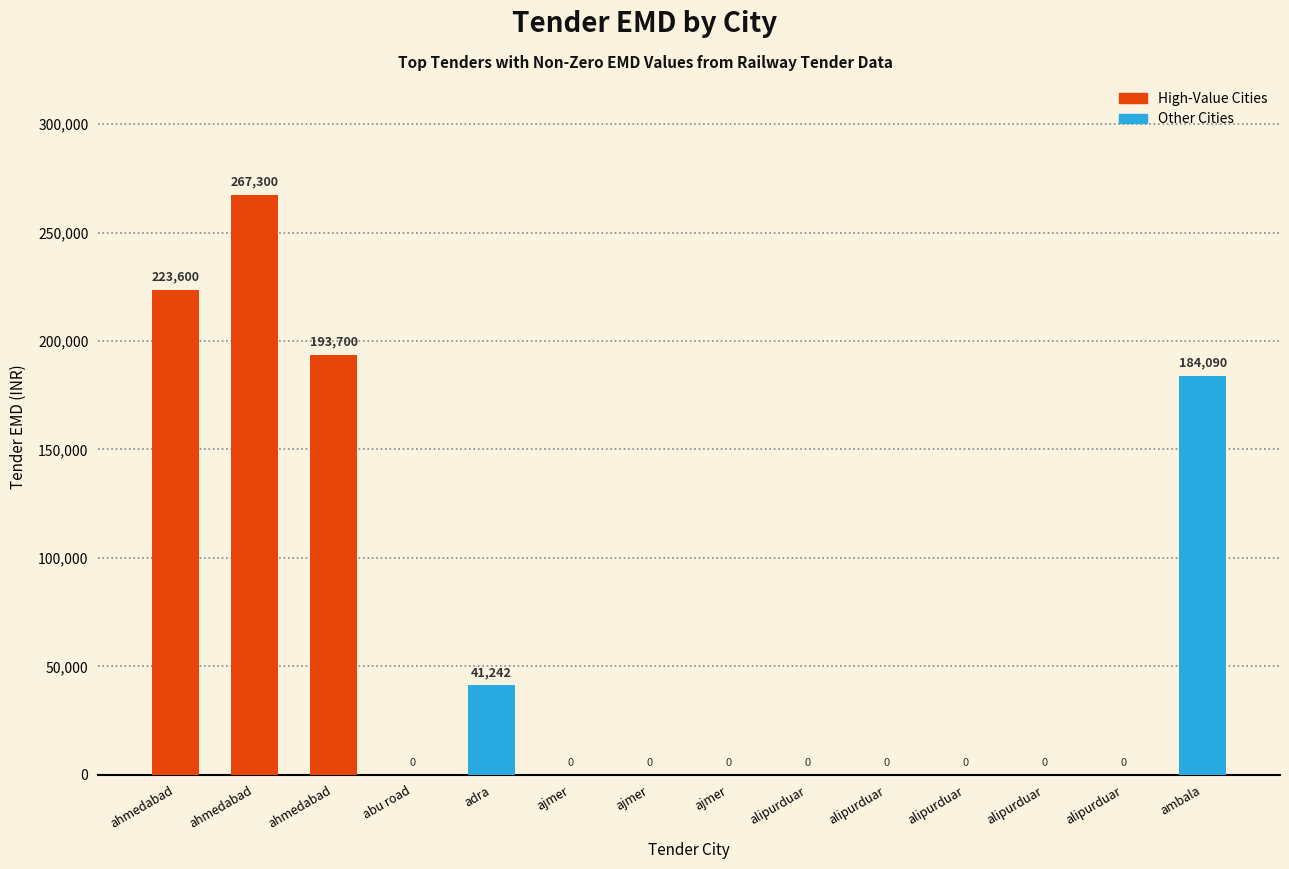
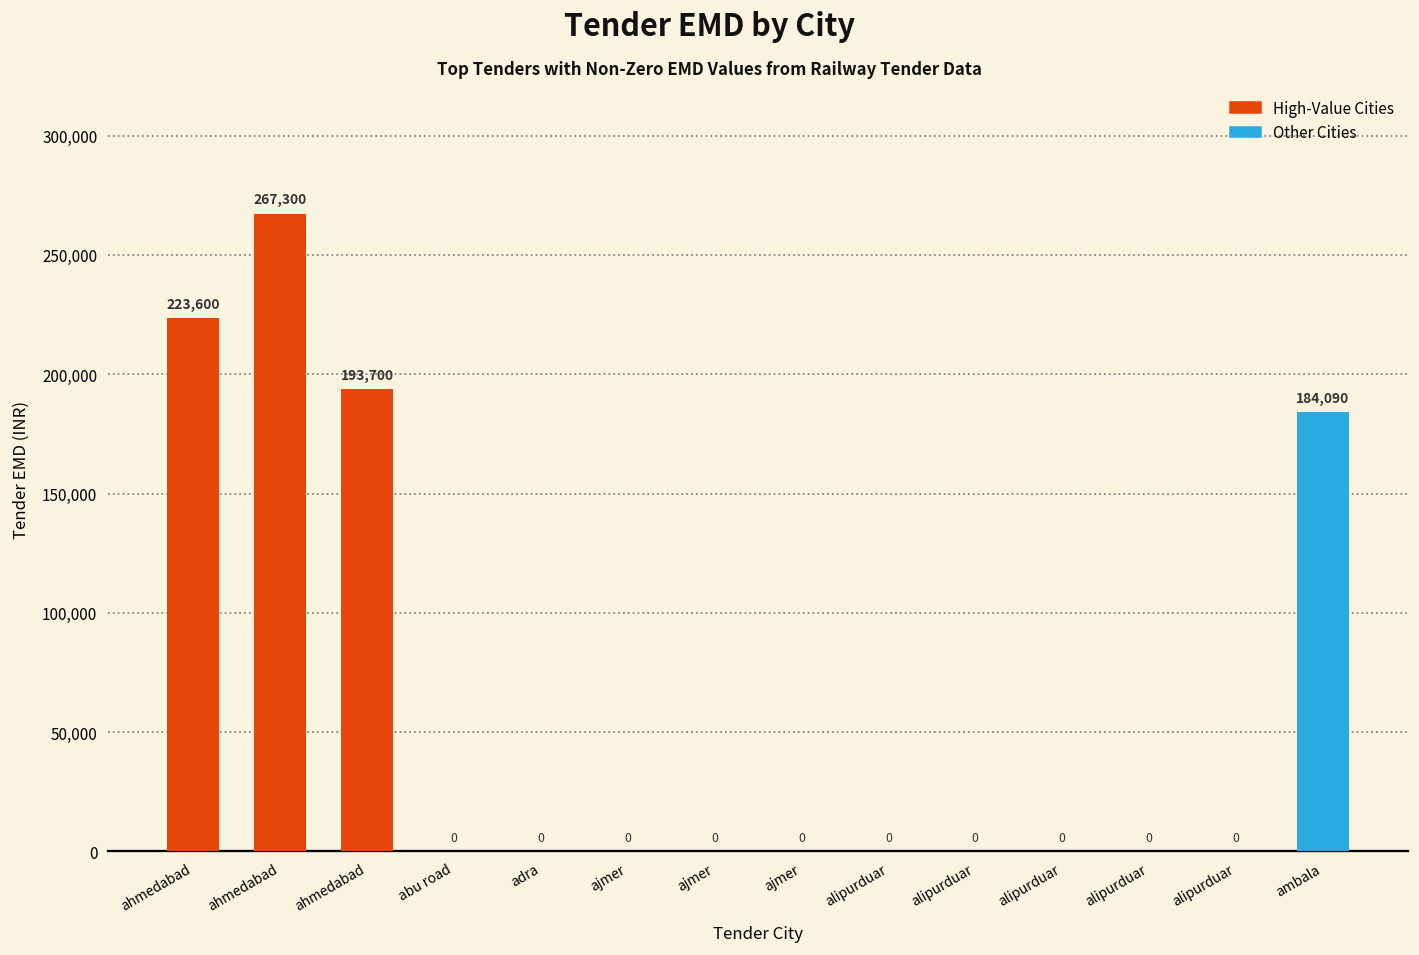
adra: 41,242 -> 0
